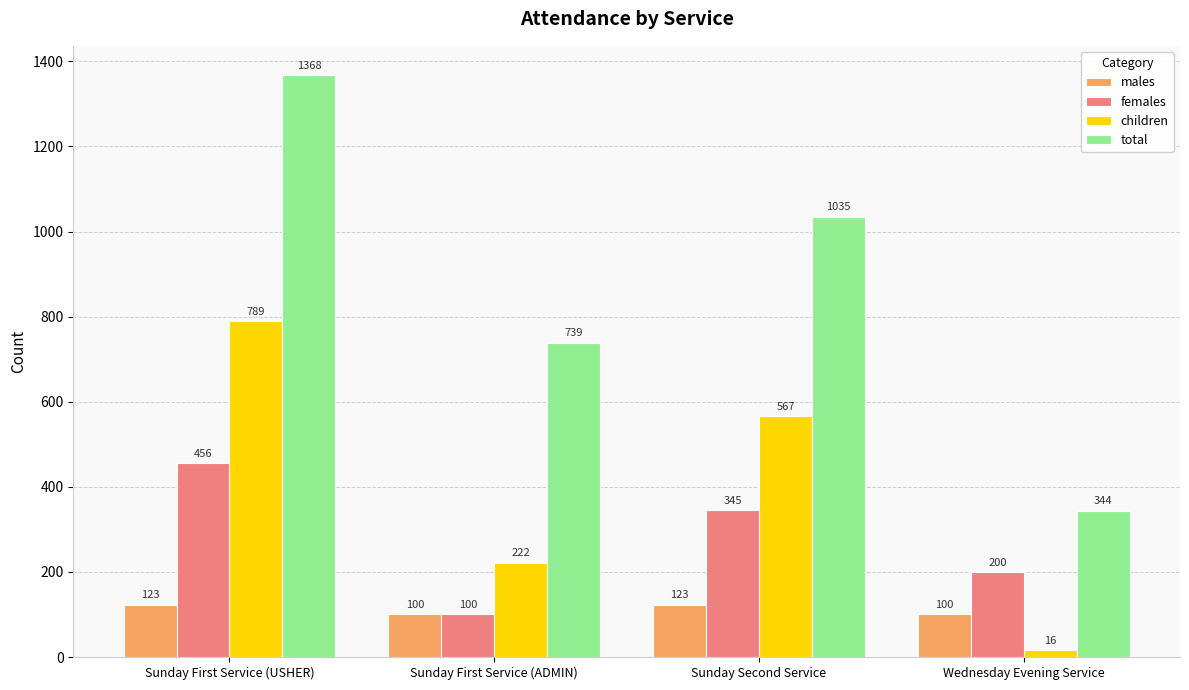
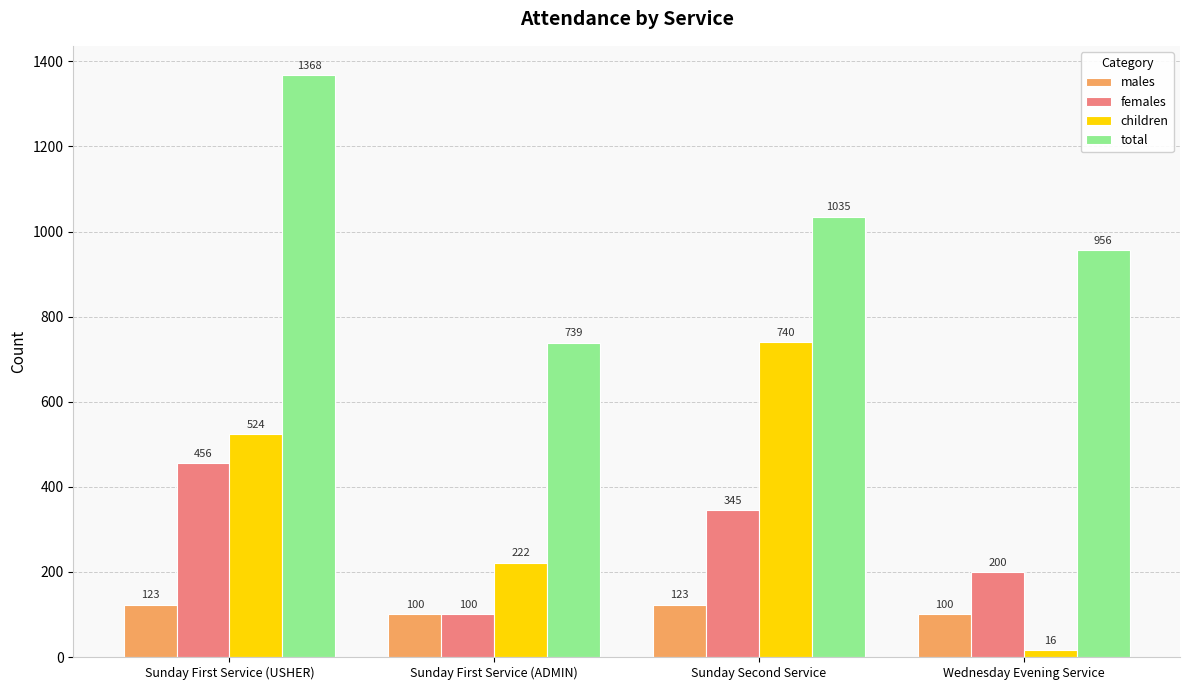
children, Sunday First Service (USHER): 789 -> 524
children, Sunday Second Service: 567 -> 740
total, Wednesday Evening Service: 344 -> 956
